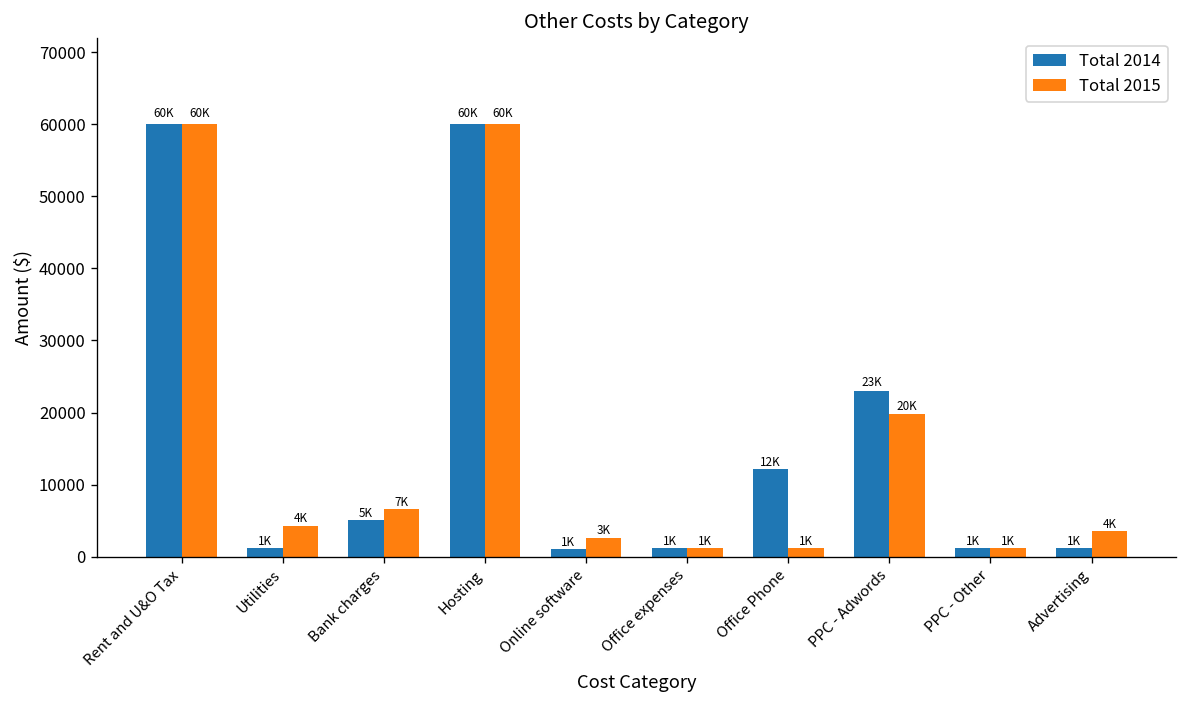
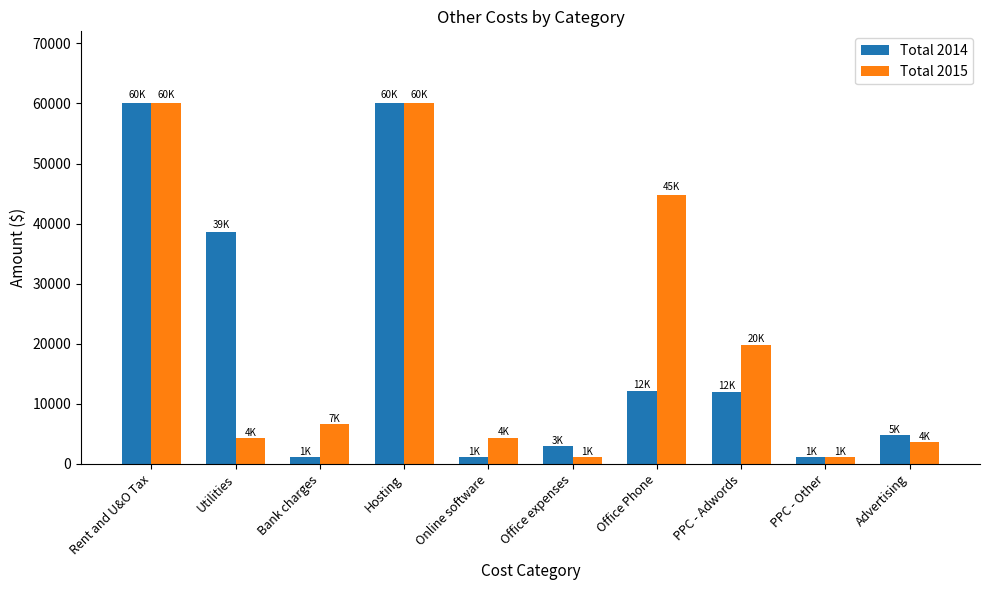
Total 2014, Utilities: 1K -> 39K
Total 2014, Bank charges: 5K -> 1K
Total 2015, Online software: 3K -> 4K
Total 2014, Office expenses: 1K -> 3K
Total 2015, Office Phone: 1K -> 45K
Total 2014, PPC - Adwords: 23K -> 12K
Total 2014, Advertising: 1K -> 5K
